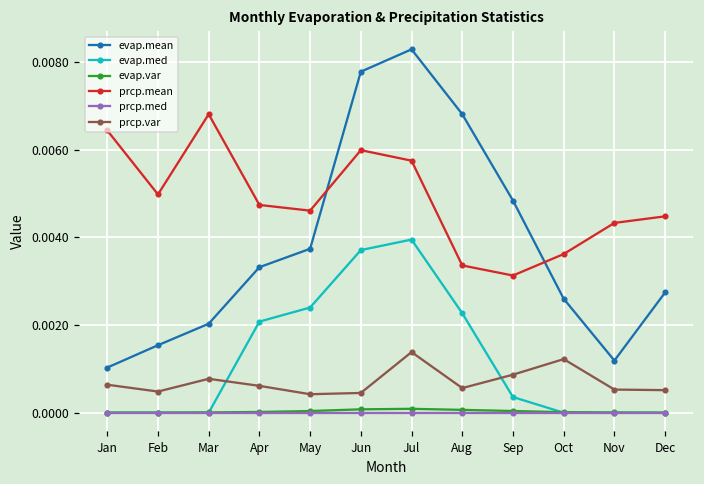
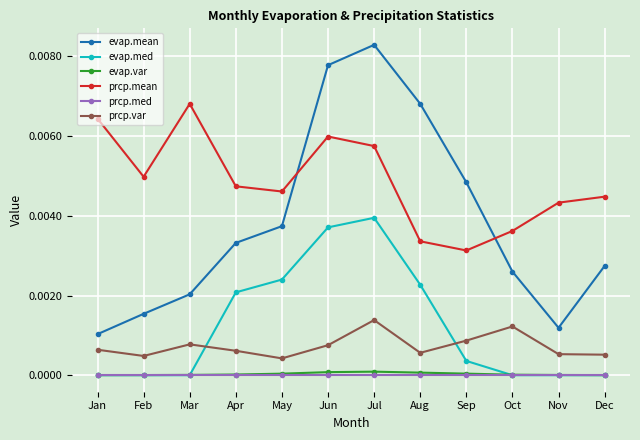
prcp.var, Jun: 0.0005 -> 0.0008
